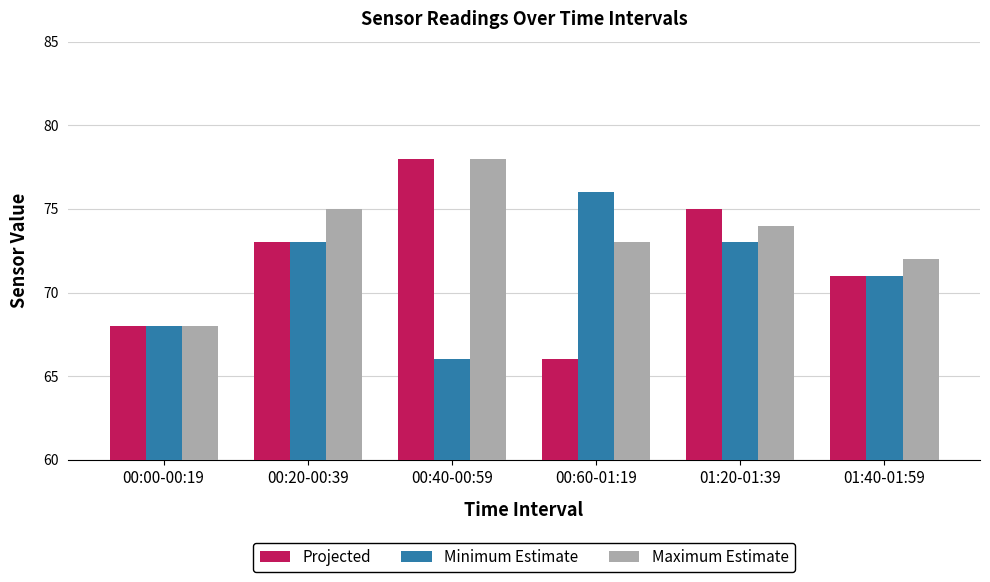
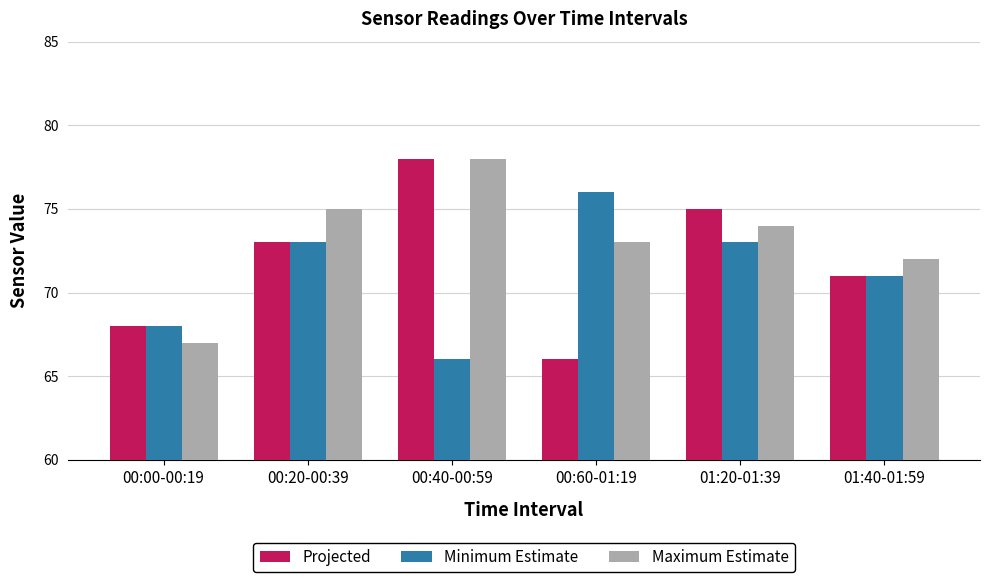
Maximum Estimate, 00:00-00:19: 68 -> 67
